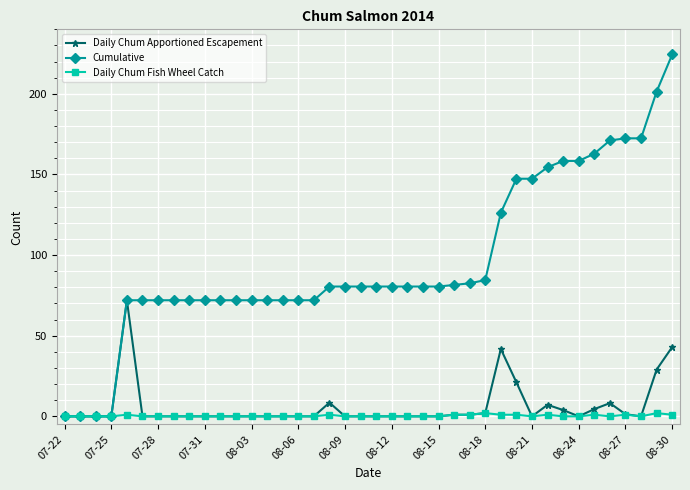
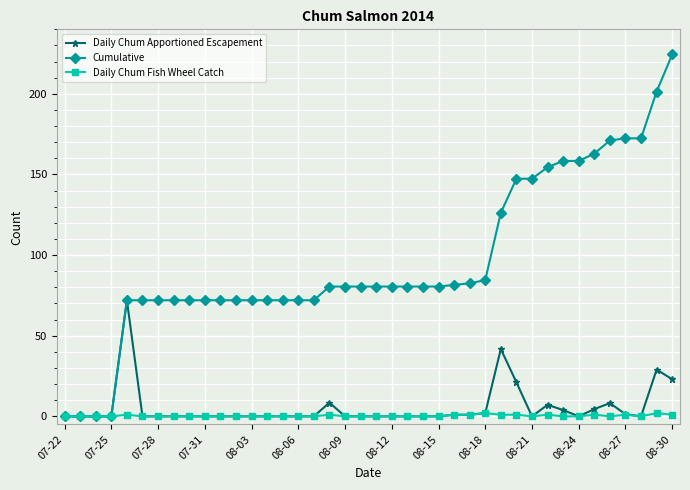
Daily Chum Apportioned Escapement, 08-30: 43 -> 23
